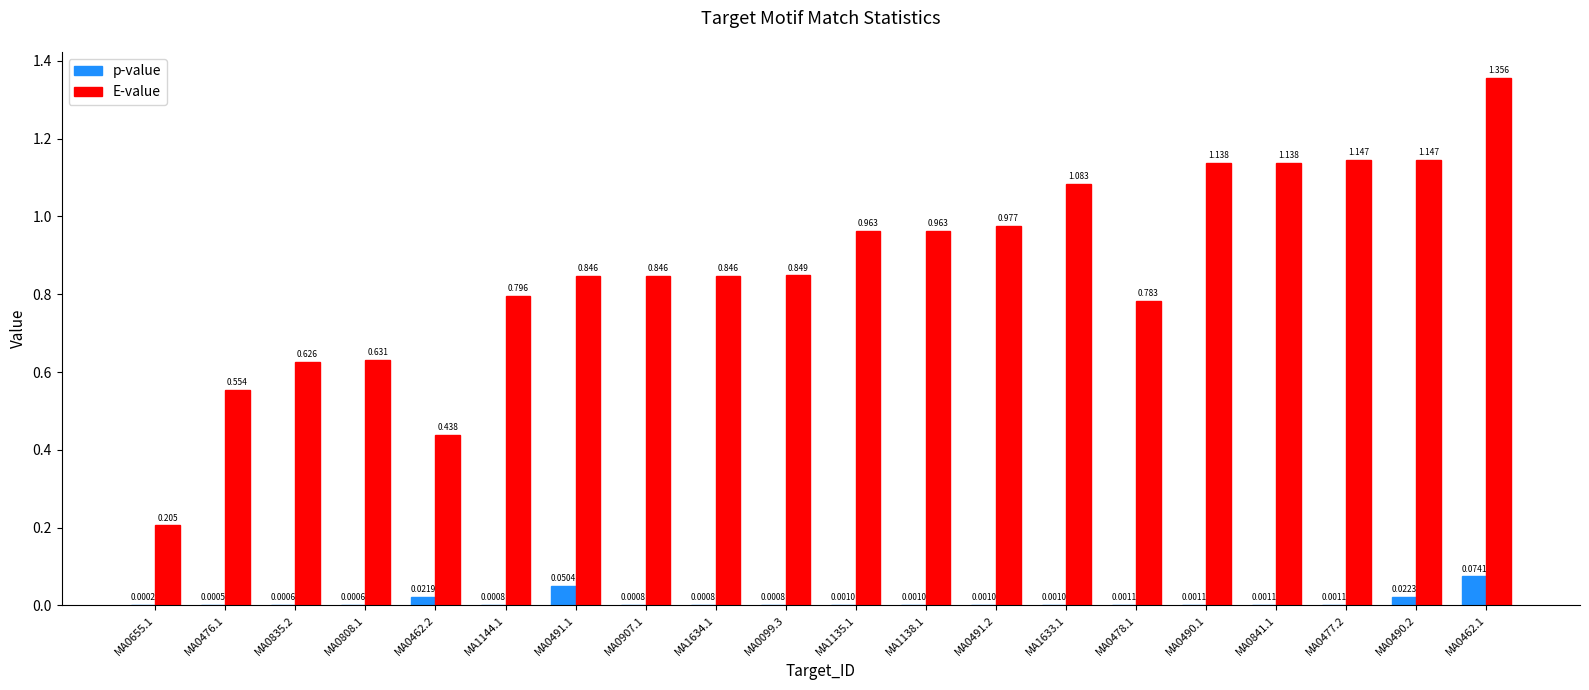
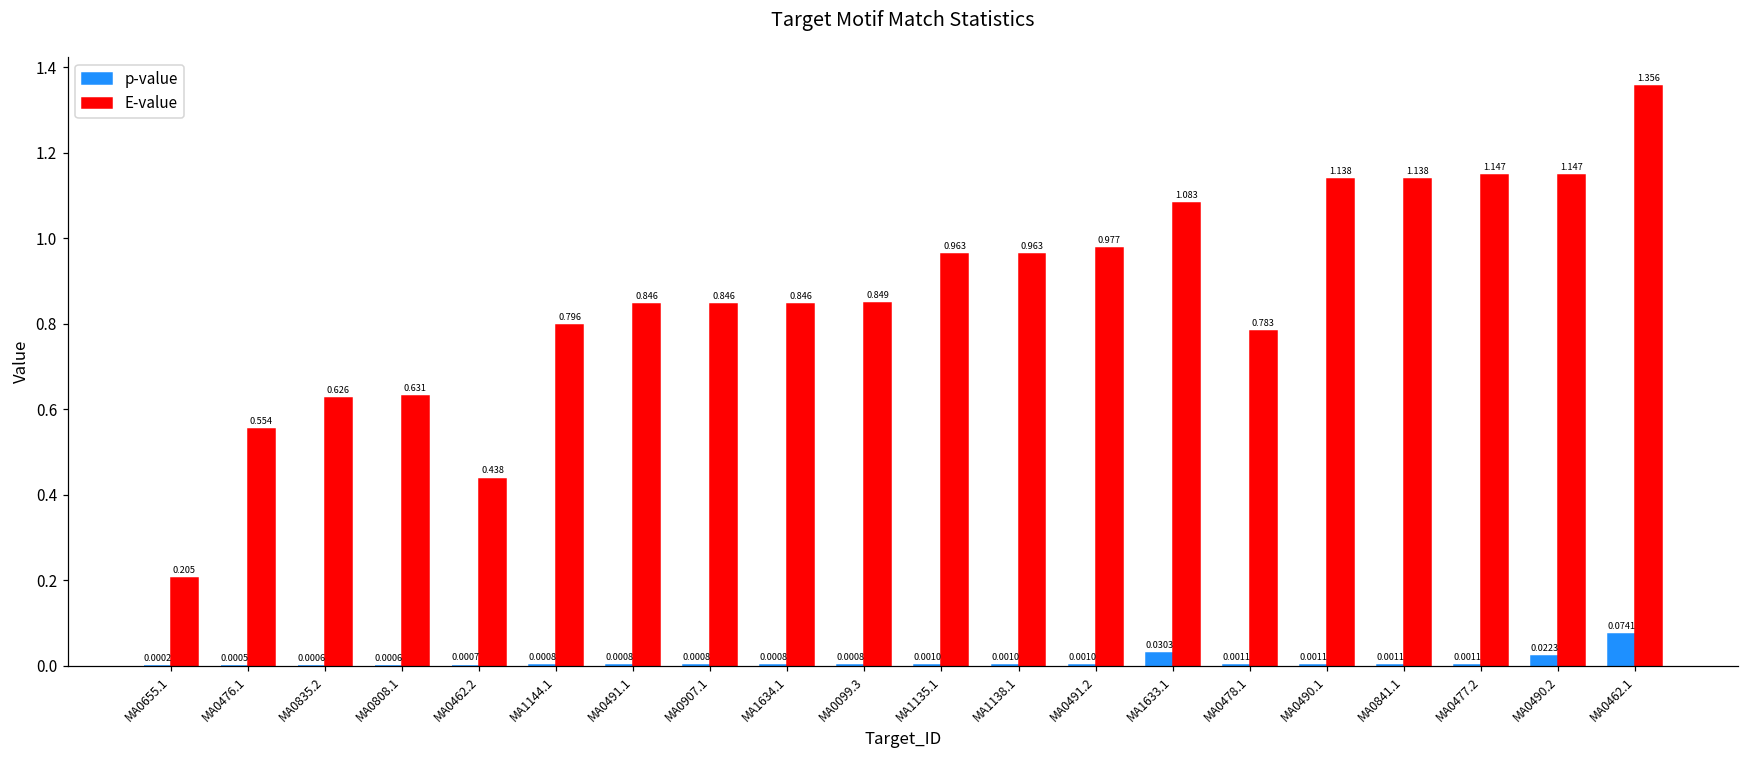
p-value, MA0462.2: 0.0219 -> 0.0007
p-value, MA0491.1: 0.0504 -> 0.0008
p-value, MA1633.1: 0.0010 -> 0.0303
